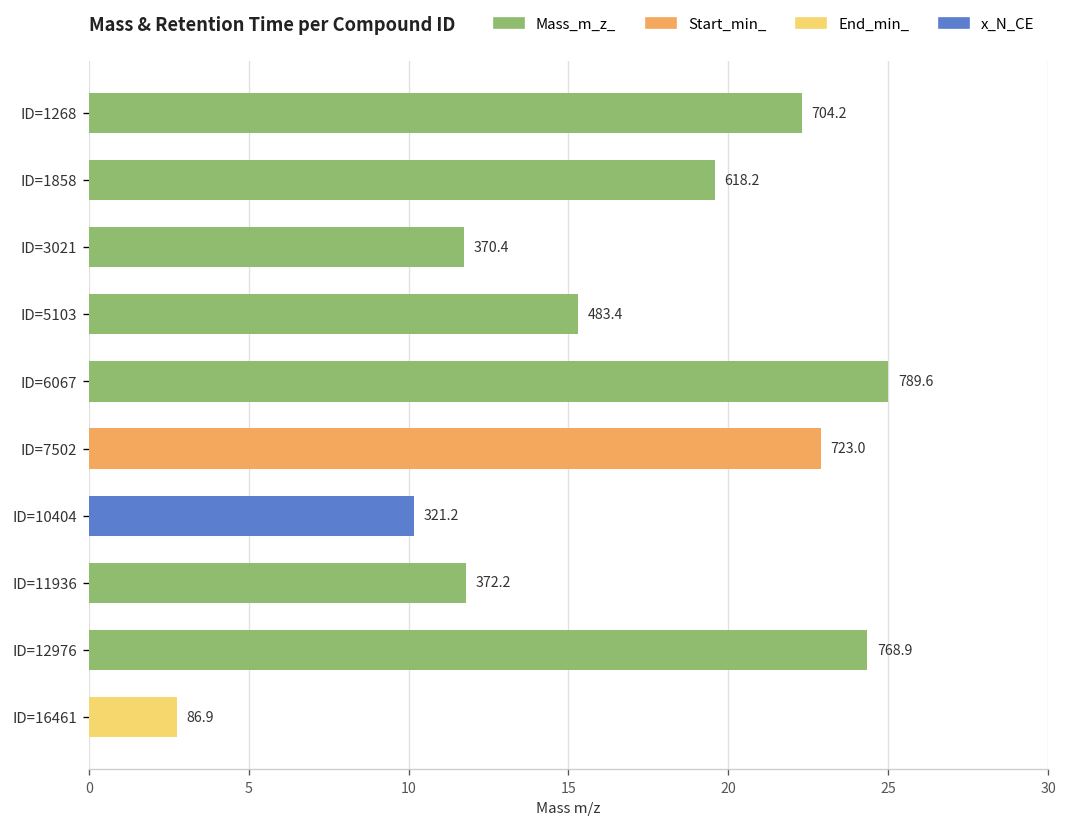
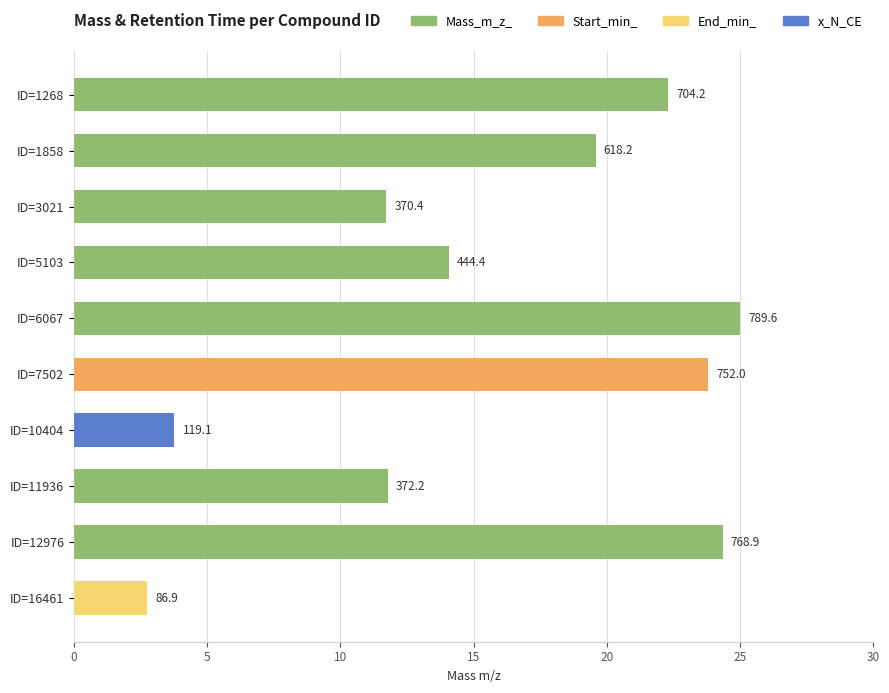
ID=5103: 483.4 -> 444.4
ID=7502: 723.0 -> 752.0
ID=10404: 321.2 -> 119.1
